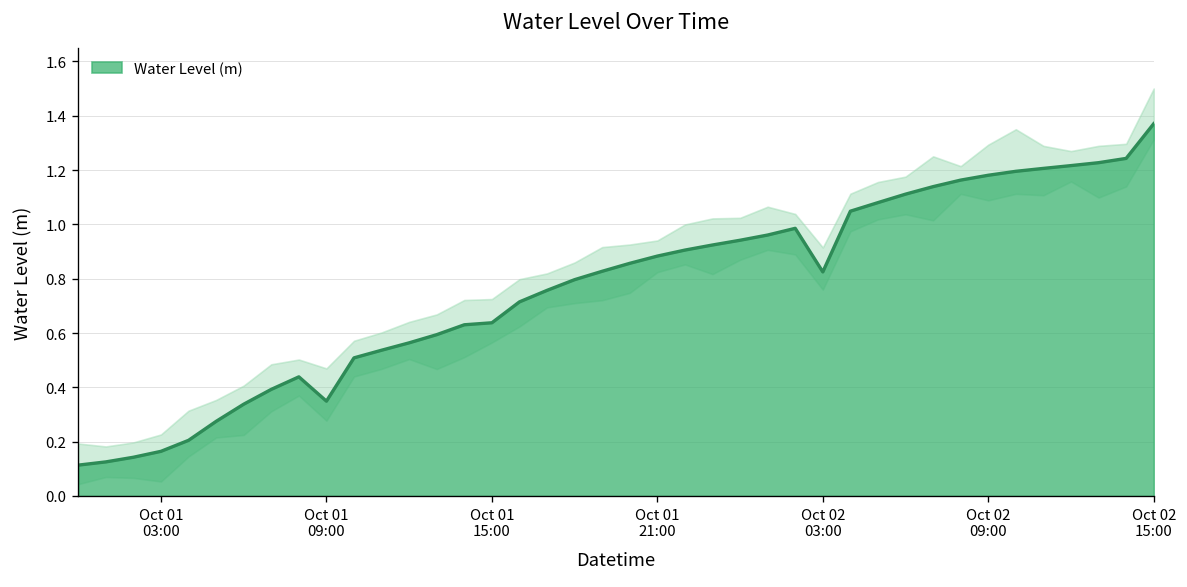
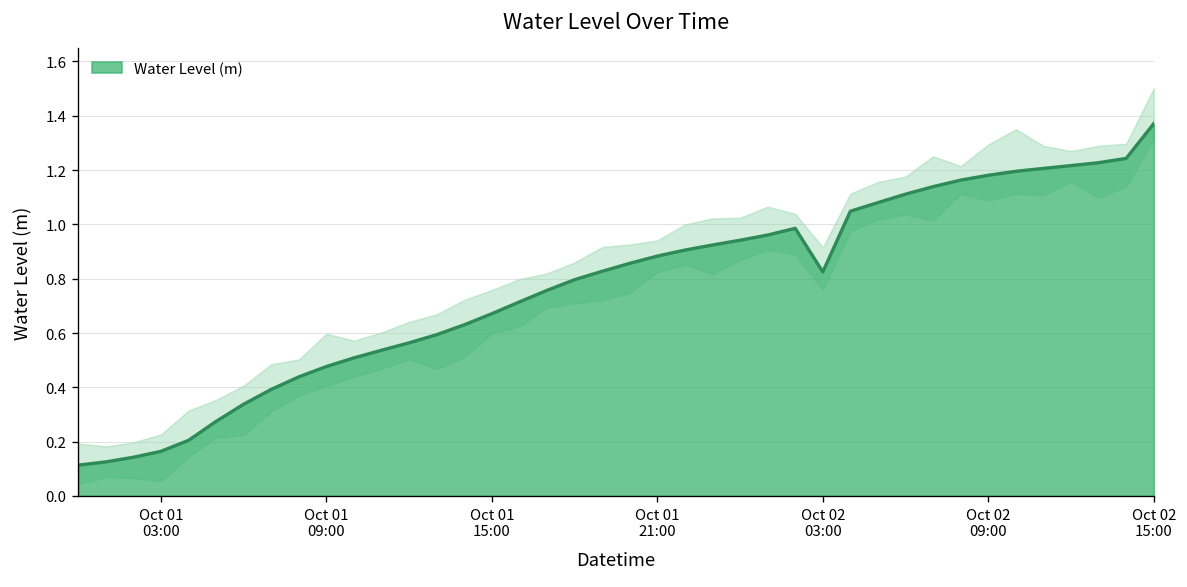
Water Level (m), Oct 01 09:00: 0.35 -> 0.48
Water Level (m), Oct 01 15:00: 0.64 -> 0.67
